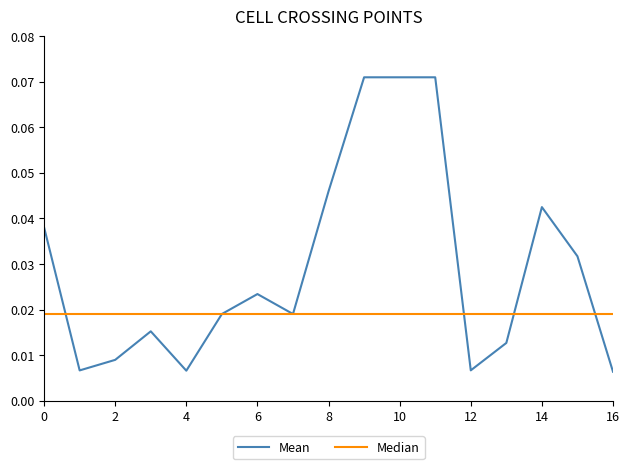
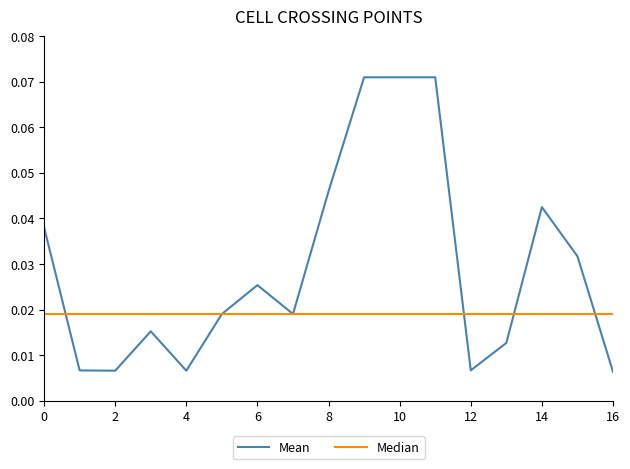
Mean, 2: 0.009 -> 0.007
Mean, 6: 0.023 -> 0.025
